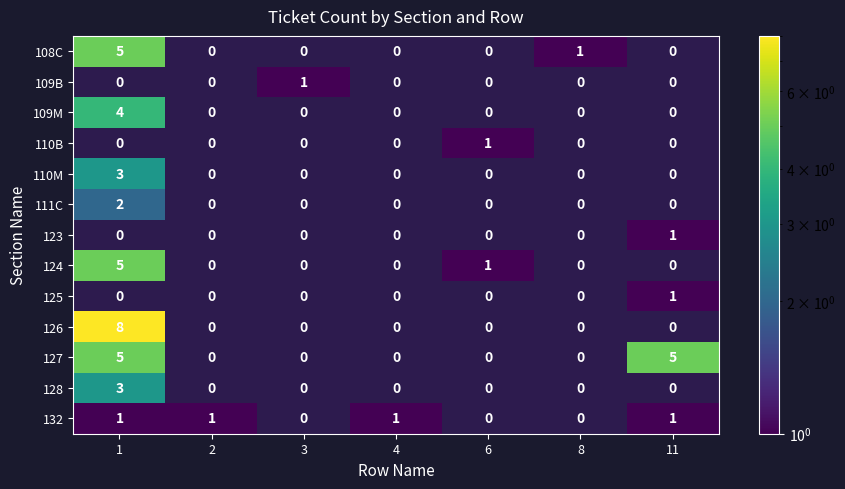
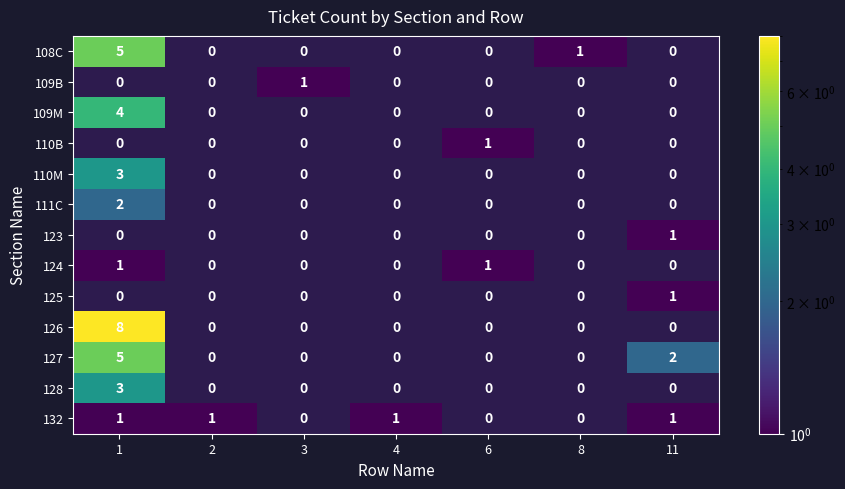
124, 1: 5 -> 1
127, 11: 5 -> 2
